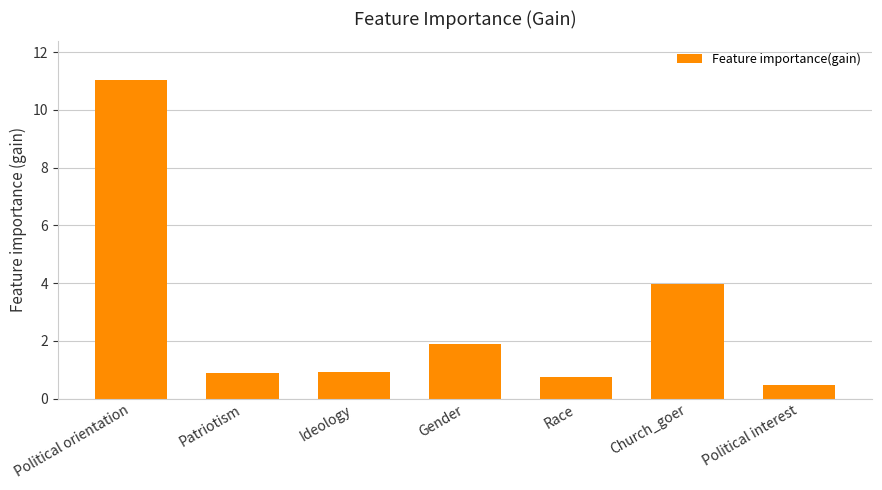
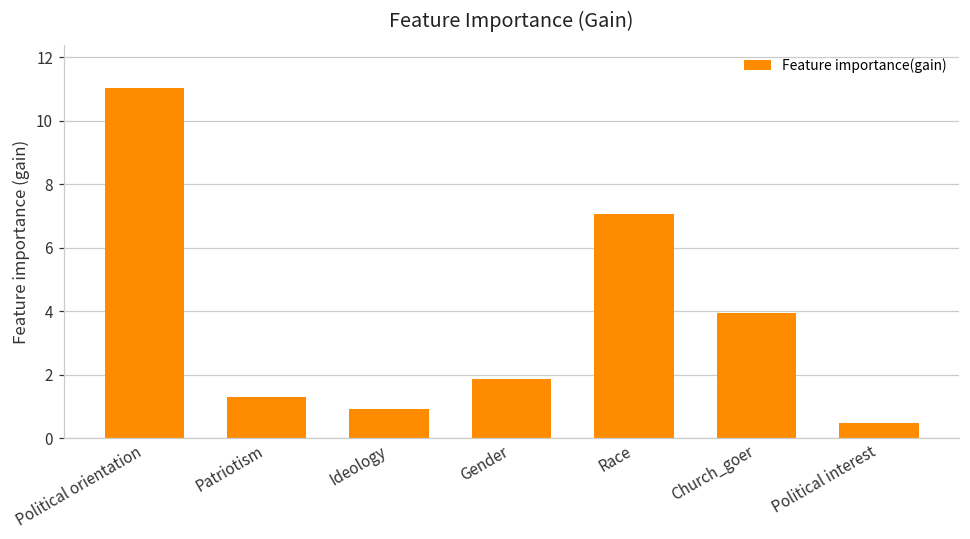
Patriotism: 0.9 -> 1.3
Race: 0.8 -> 7.1
